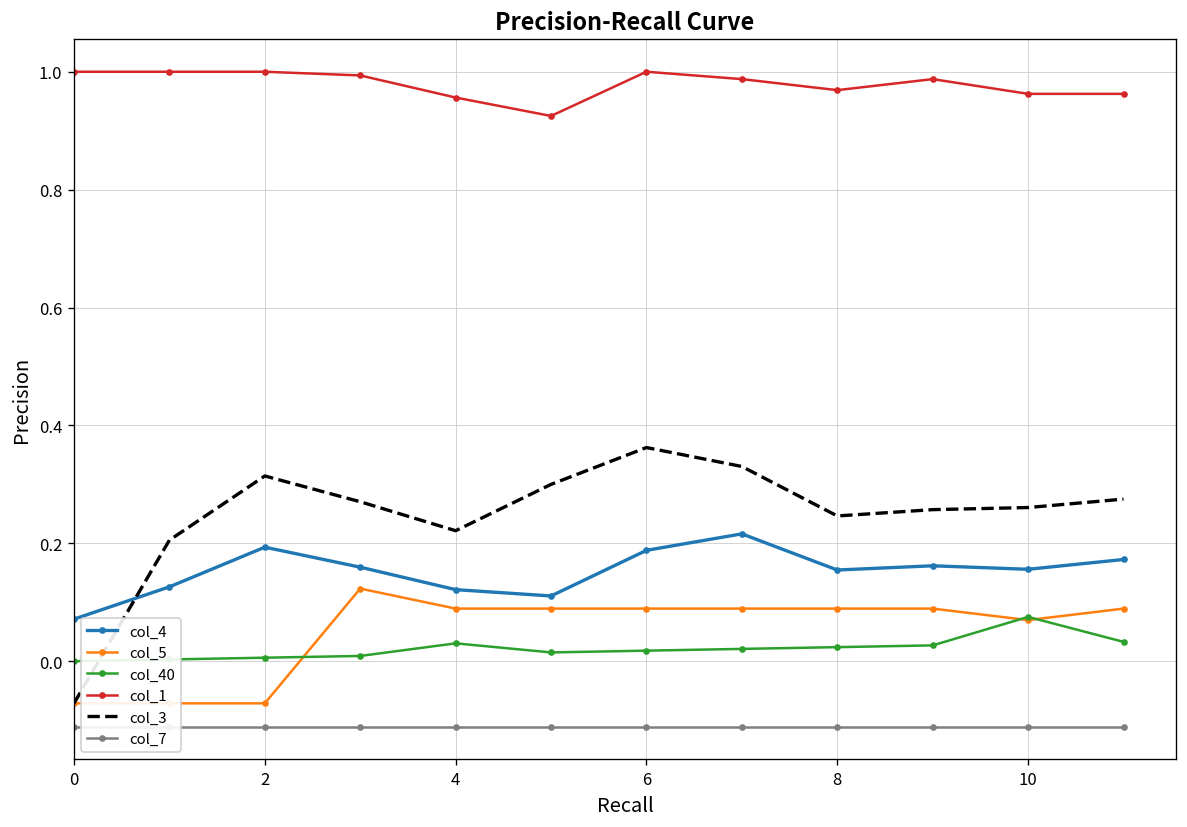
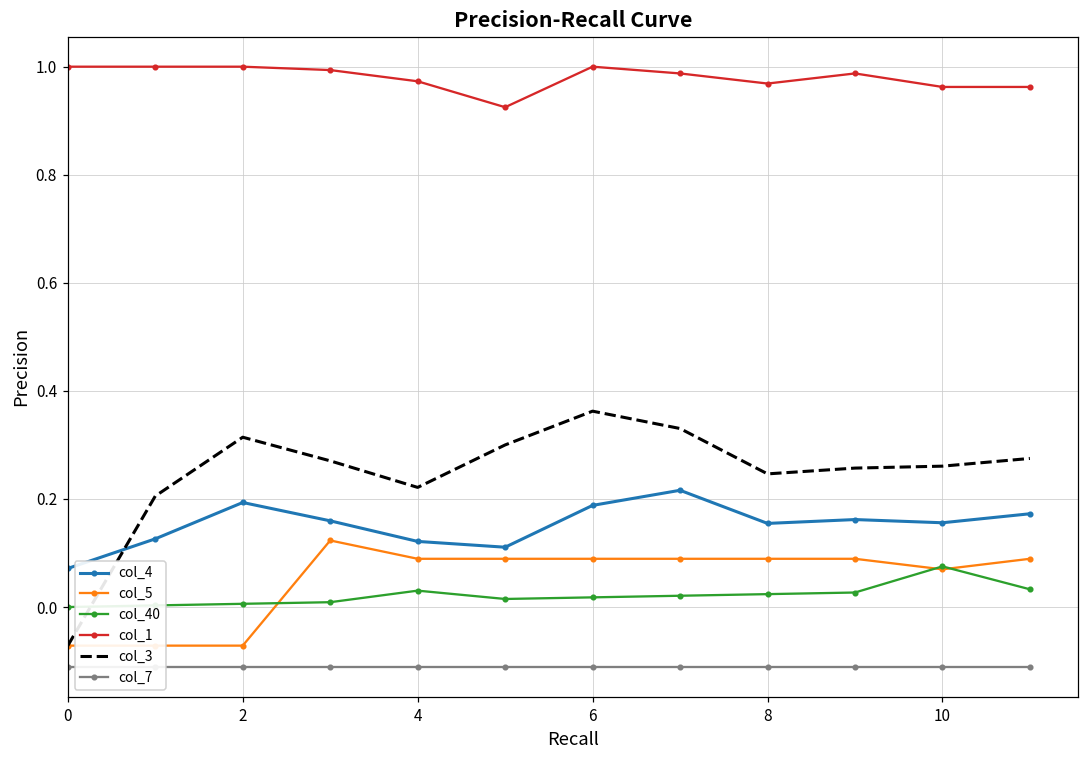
col_1, 4: 0.96 -> 0.97
